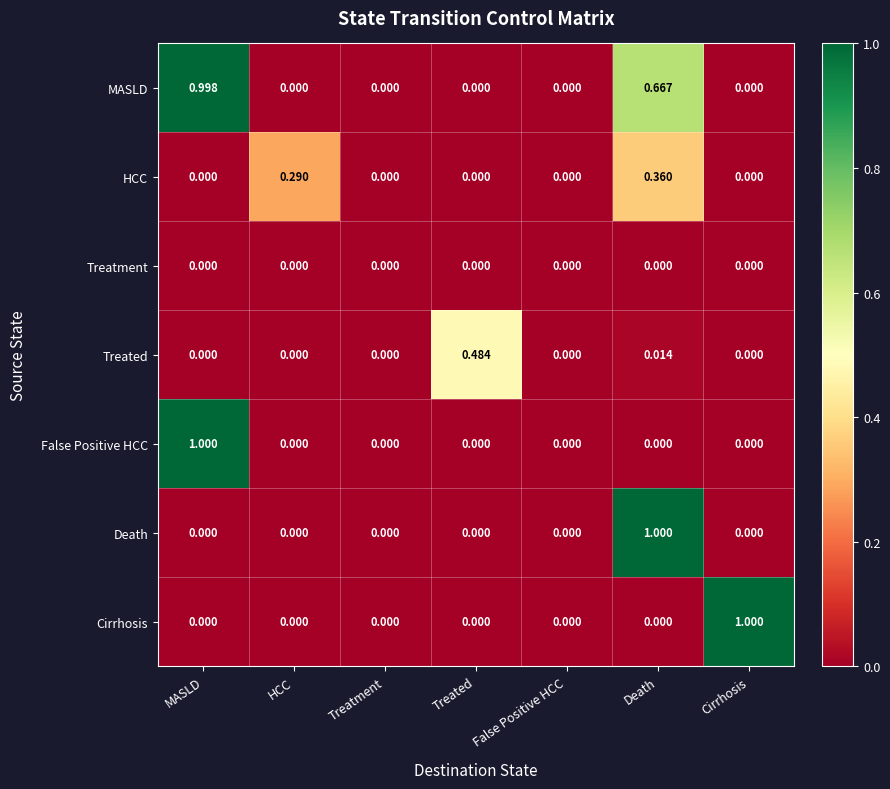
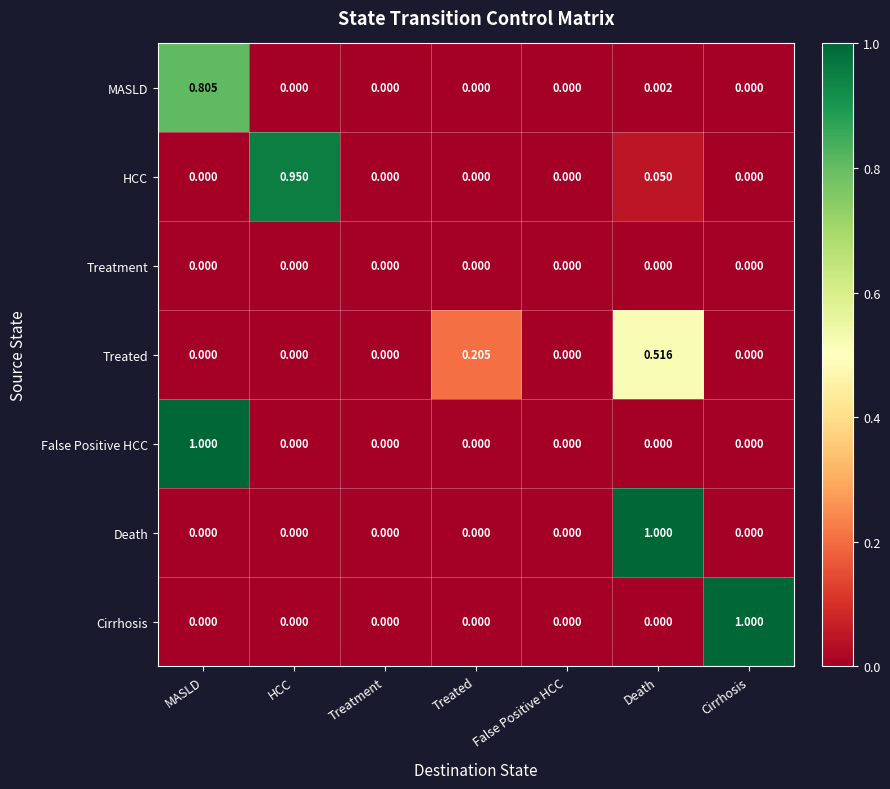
MASLD, MASLD: 0.998 -> 0.805
MASLD, Death: 0.667 -> 0.002
HCC, HCC: 0.290 -> 0.950
HCC, Death: 0.360 -> 0.050
Treated, Treated: 0.484 -> 0.205
Treated, Death: 0.014 -> 0.516
